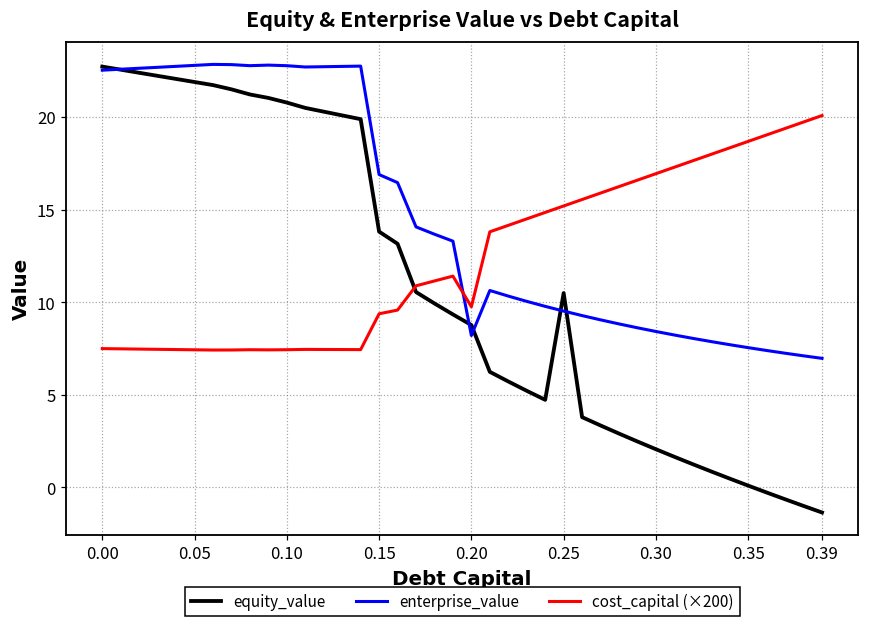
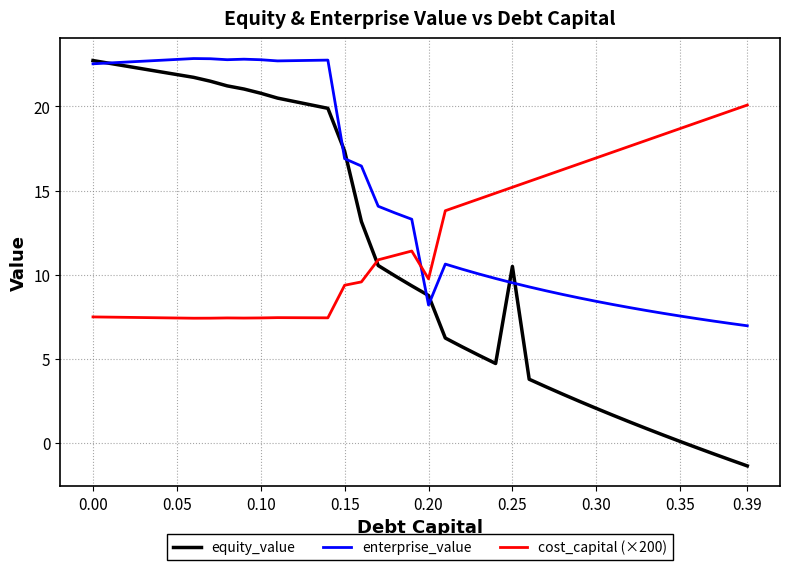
equity_value, 0.15: 13.8 -> 17.3
